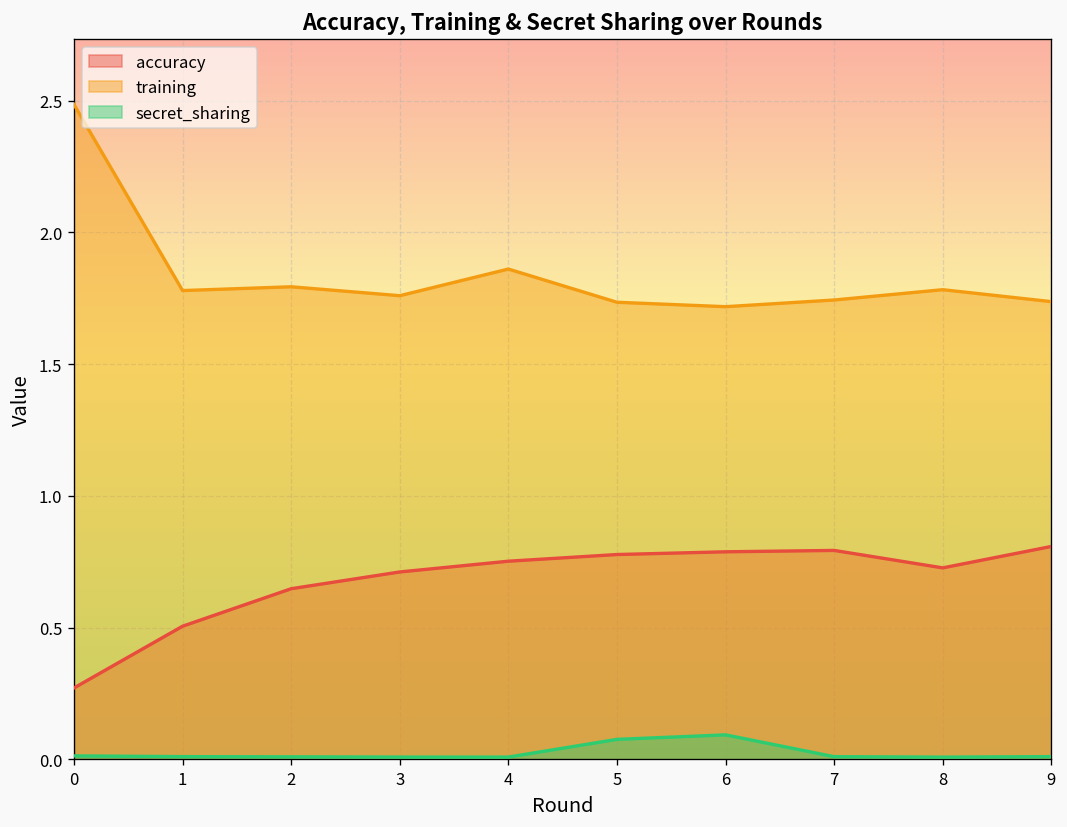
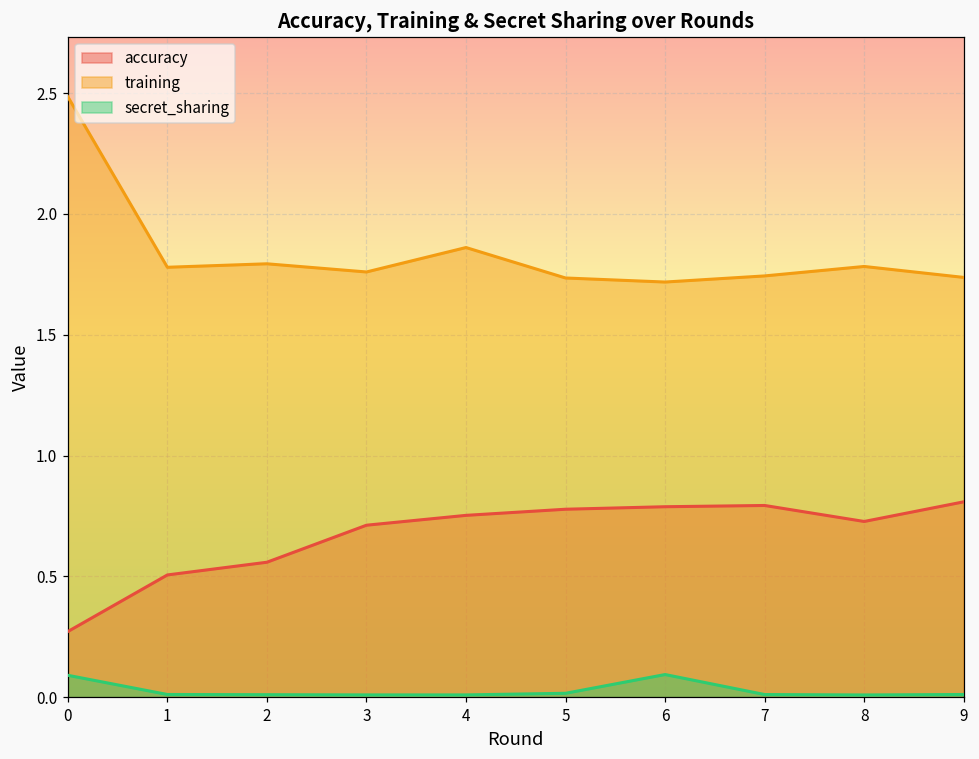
secret_sharing, 0: 0.01 -> 0.09
accuracy, 2: 0.65 -> 0.56
secret_sharing, 5: 0.08 -> 0.02
